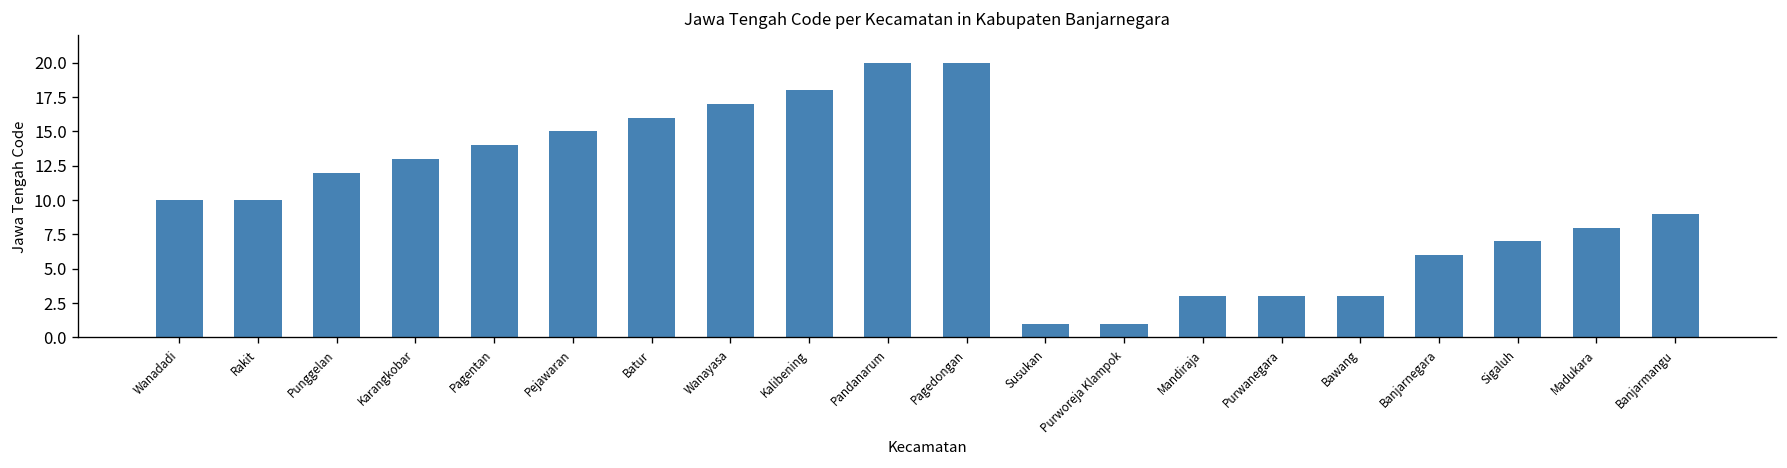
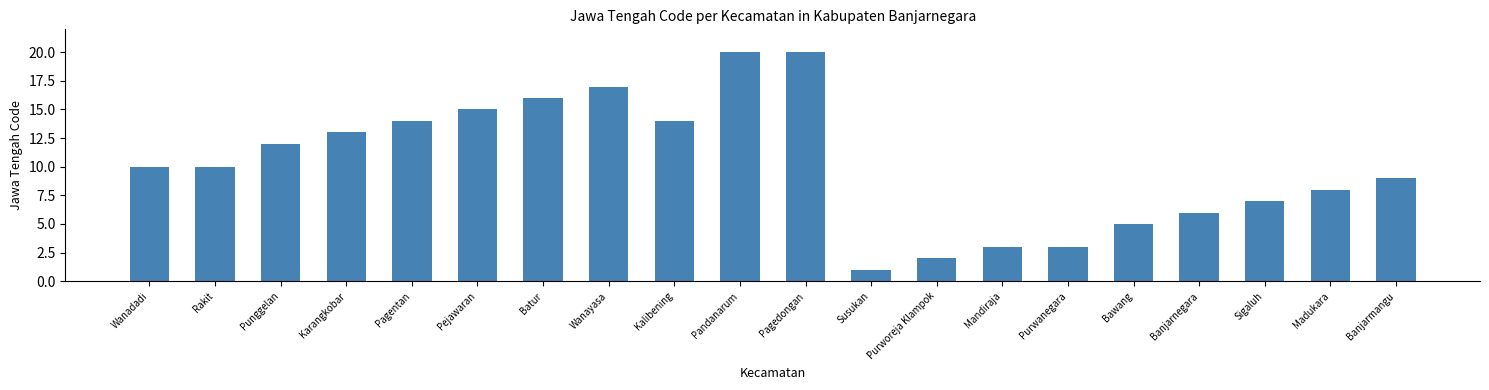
Kalibening: 18 -> 14
Purworeja Klampok: 1 -> 2
Bawang: 3 -> 5
